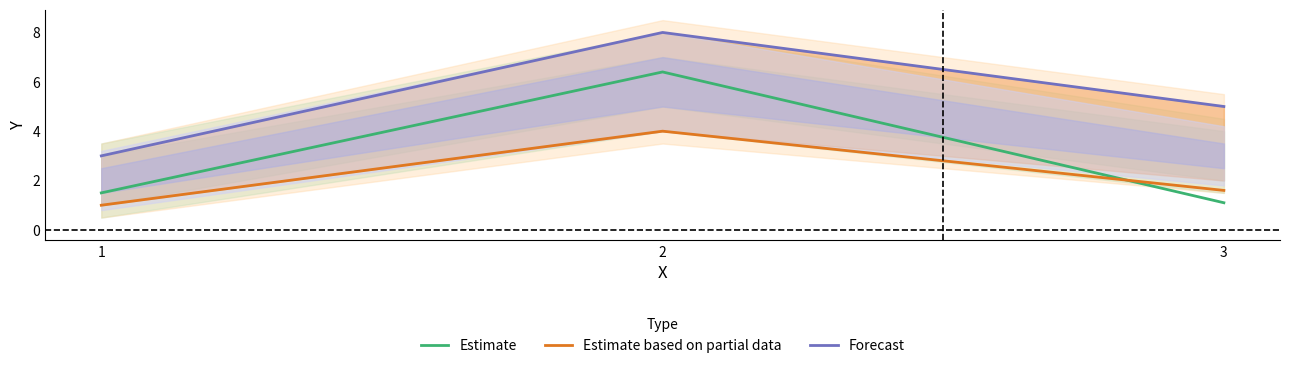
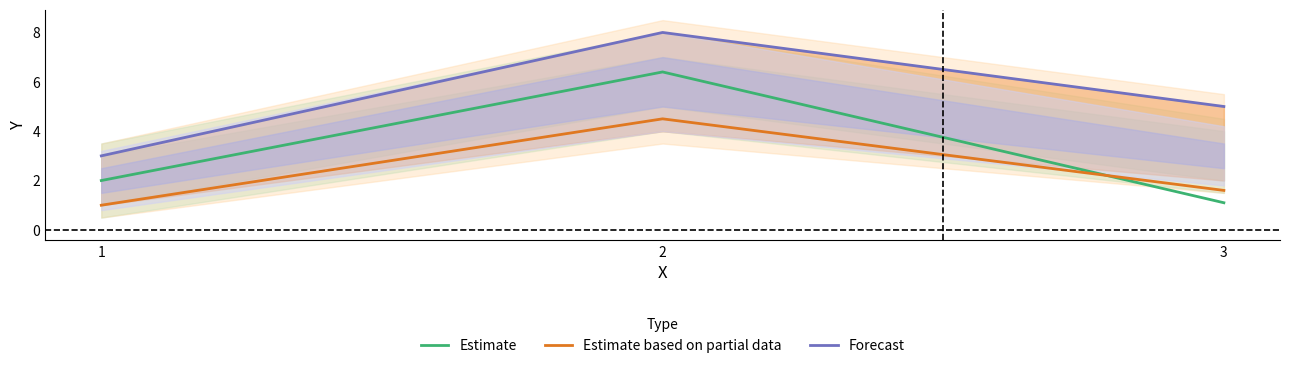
Estimate, 1: 1.5 -> 2.0
Estimate based on partial data, 2: 4.0 -> 4.5
